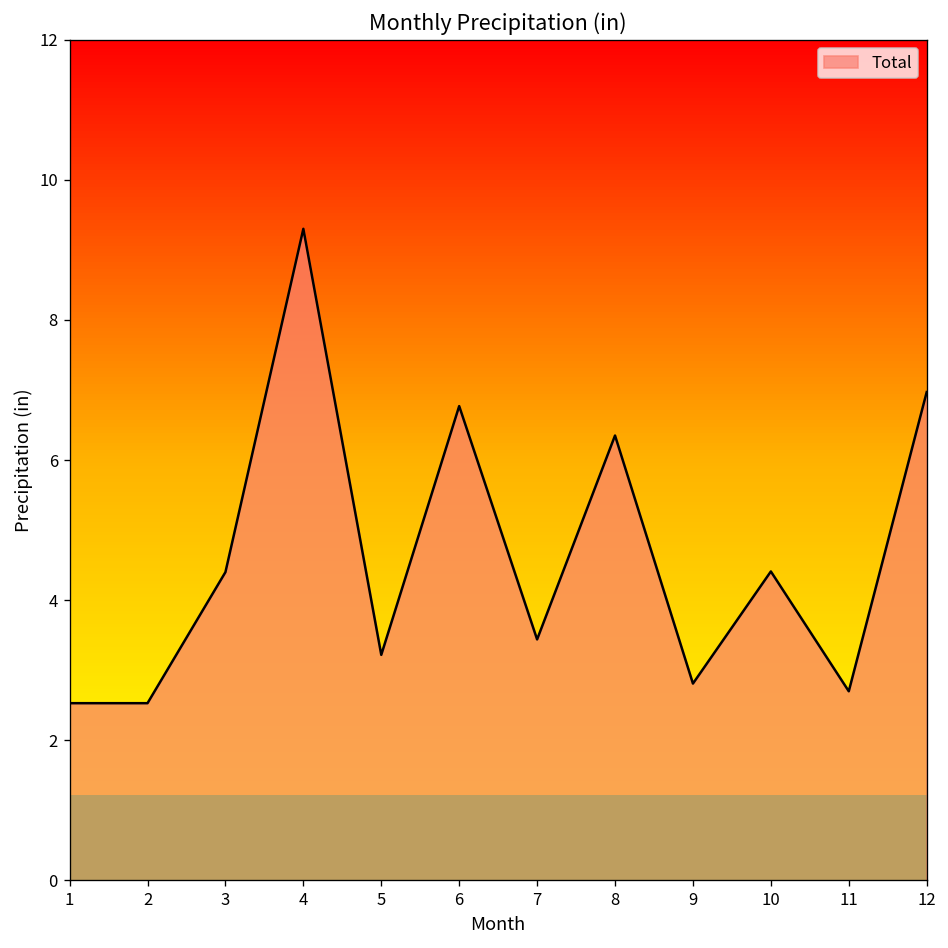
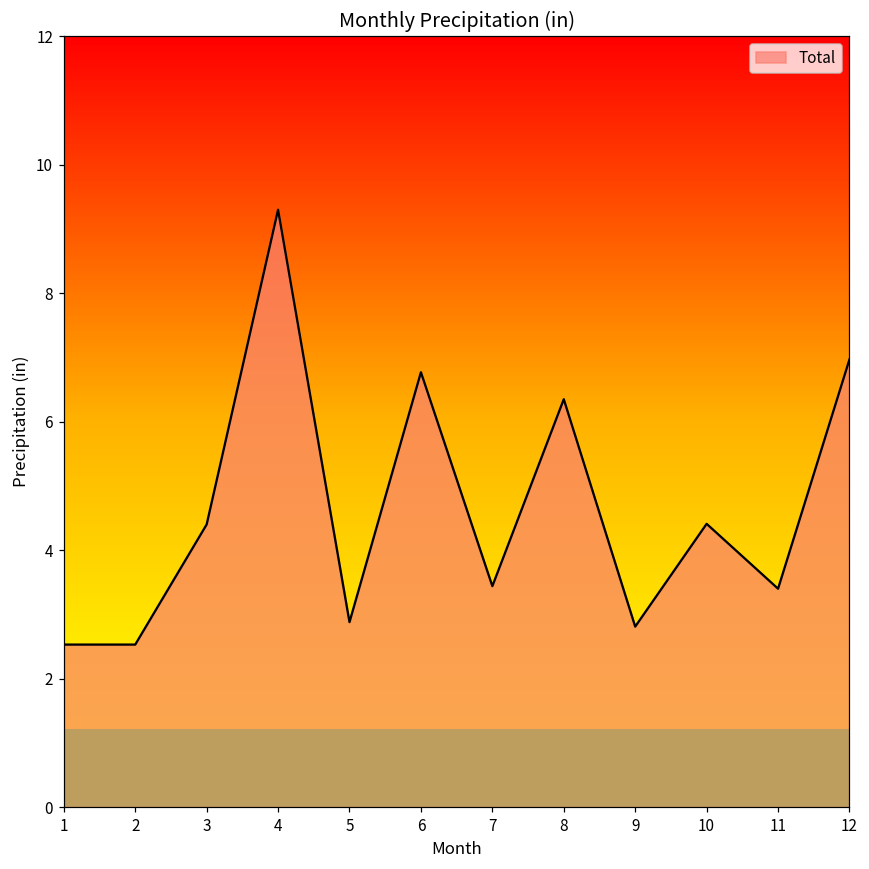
5: 3.2 -> 2.9
11: 2.7 -> 3.4
